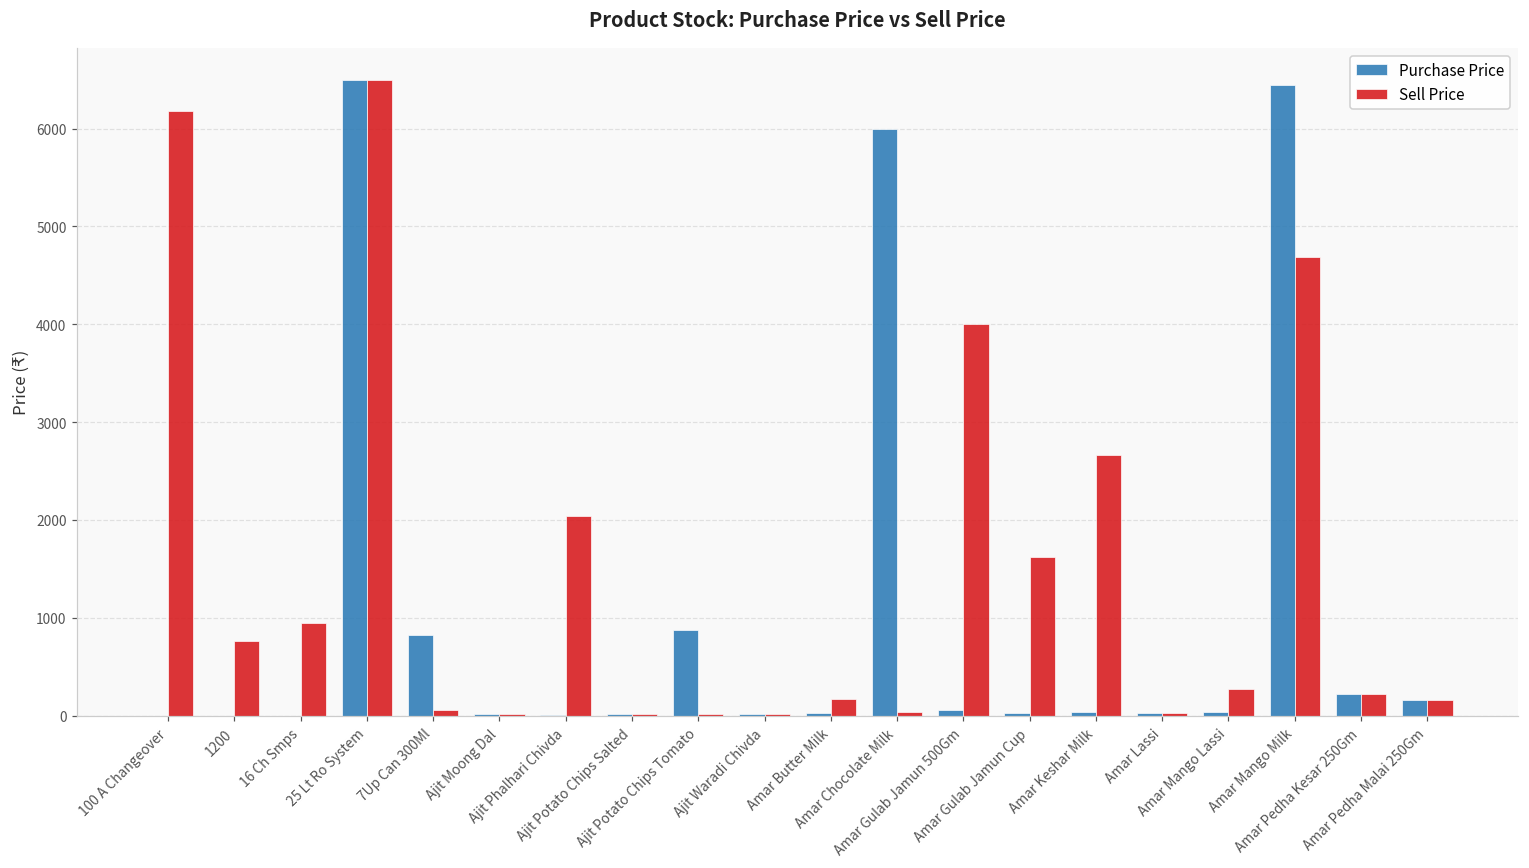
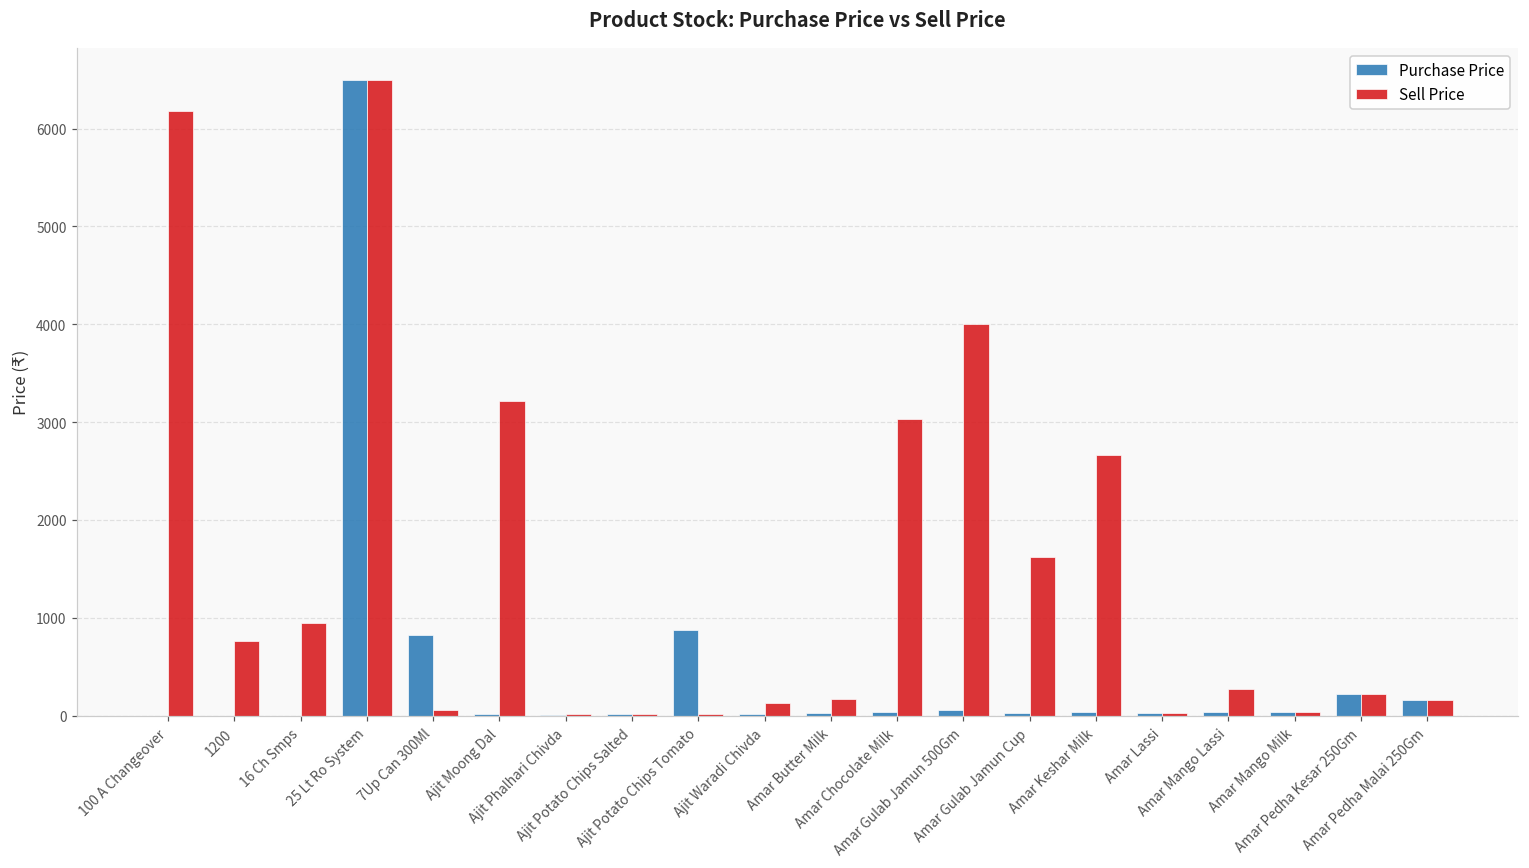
Sell Price, Ajit Moong Dal: 0 -> 3200
Sell Price, Ajit Phalhari Chivda: 2000 -> 0
Sell Price, Ajit Waradi Chivda: 0 -> 100
Purchase Price, Amar Chocolate Milk: 6000 -> 0
Sell Price, Amar Chocolate Milk: 0 -> 3000
Purchase Price, Amar Mango Milk: 6400 -> 0
Sell Price, Amar Mango Milk: 4700 -> 0
